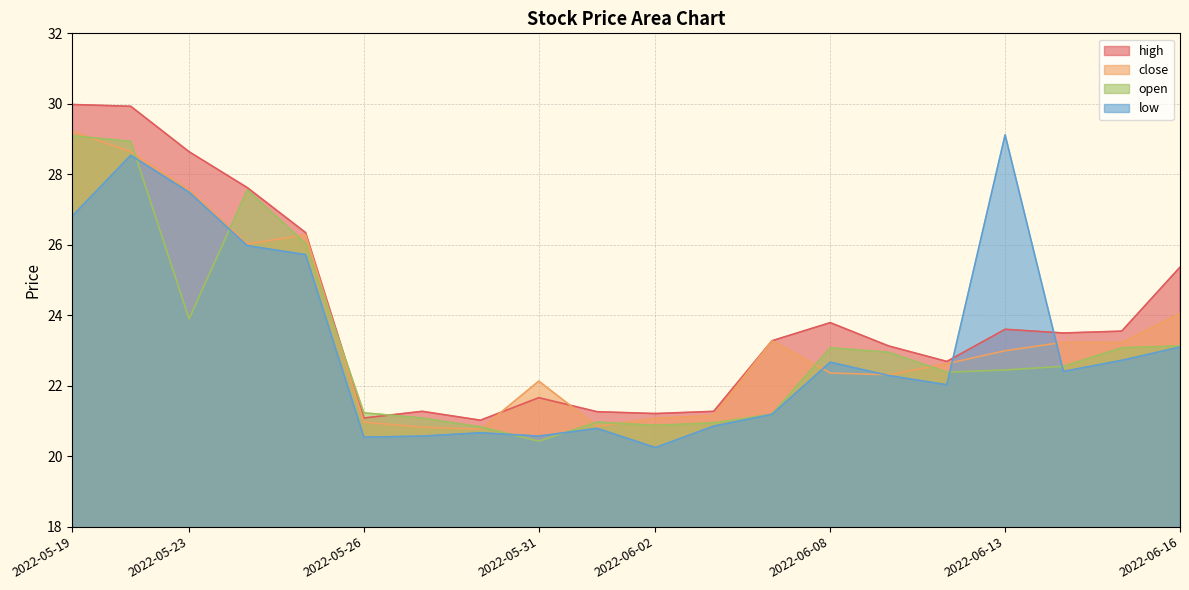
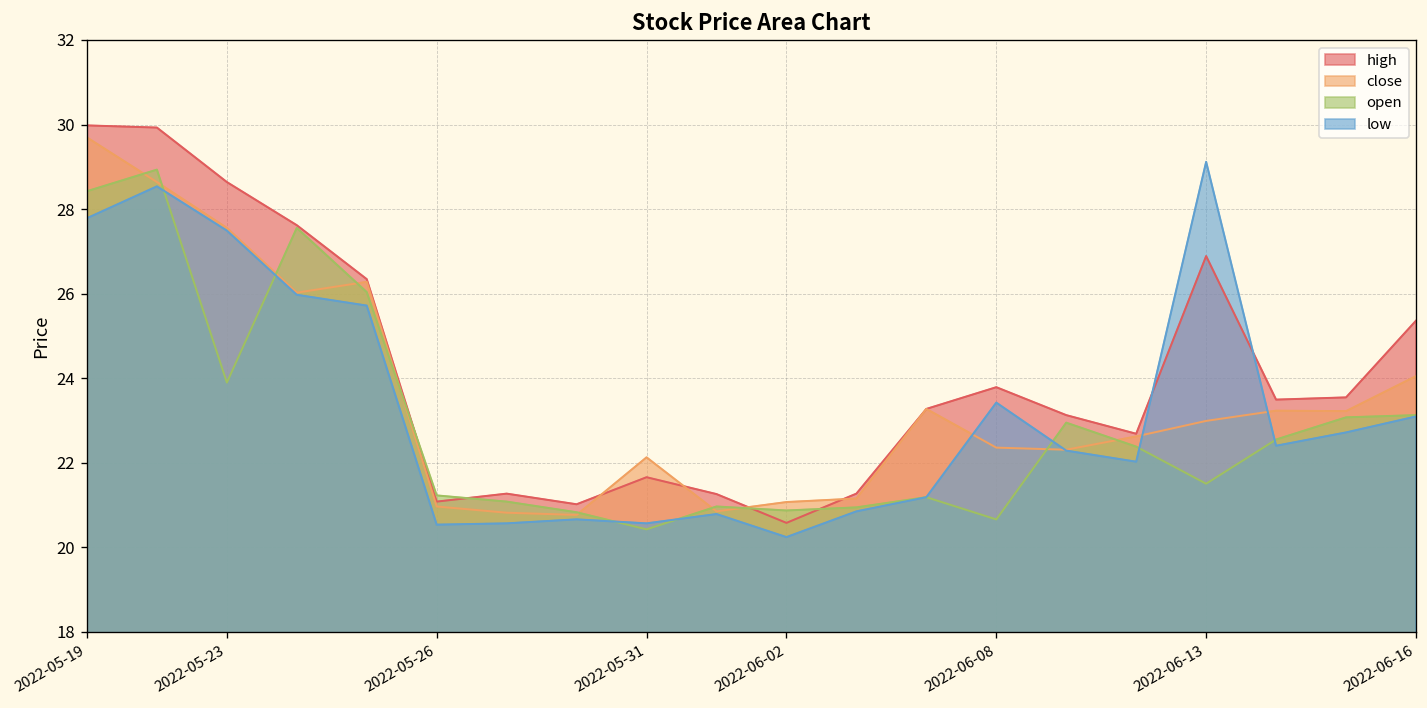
close, 2022-05-19: 29.2 -> 29.7
open, 2022-05-19: 29.1 -> 28.4
low, 2022-05-19: 26.8 -> 27.8
high, 2022-06-02: 21.2 -> 20.6
open, 2022-06-08: 23.1 -> 20.7
low, 2022-06-08: 22.7 -> 23.4
high, 2022-06-13: 23.6 -> 26.9
open, 2022-06-13: 22.4 -> 21.5
